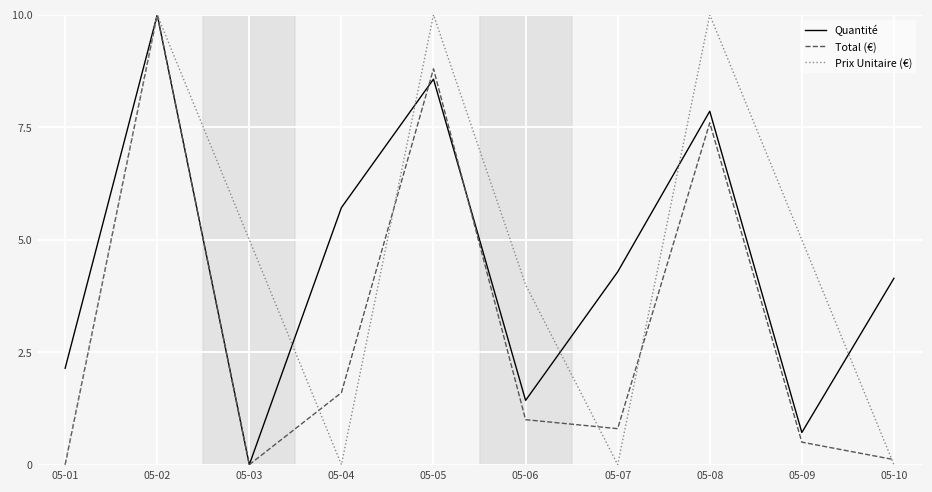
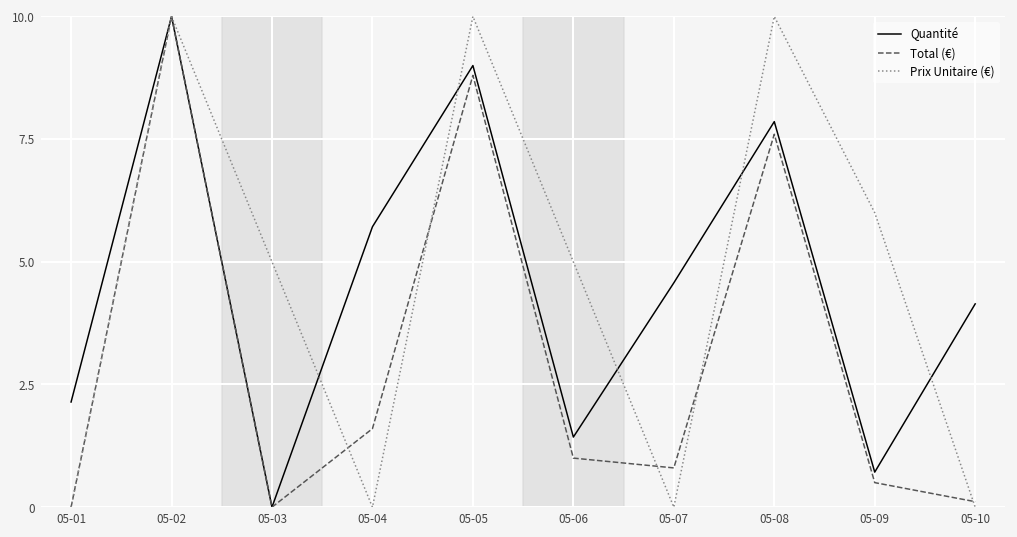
Quantité, 05-05: 8.6 -> 9.0
Prix Unitaire (€), 05-06: 4.0 -> 5.0
Quantité, 05-07: 4.3 -> 4.6
Prix Unitaire (€), 05-09: 5.0 -> 6.0
